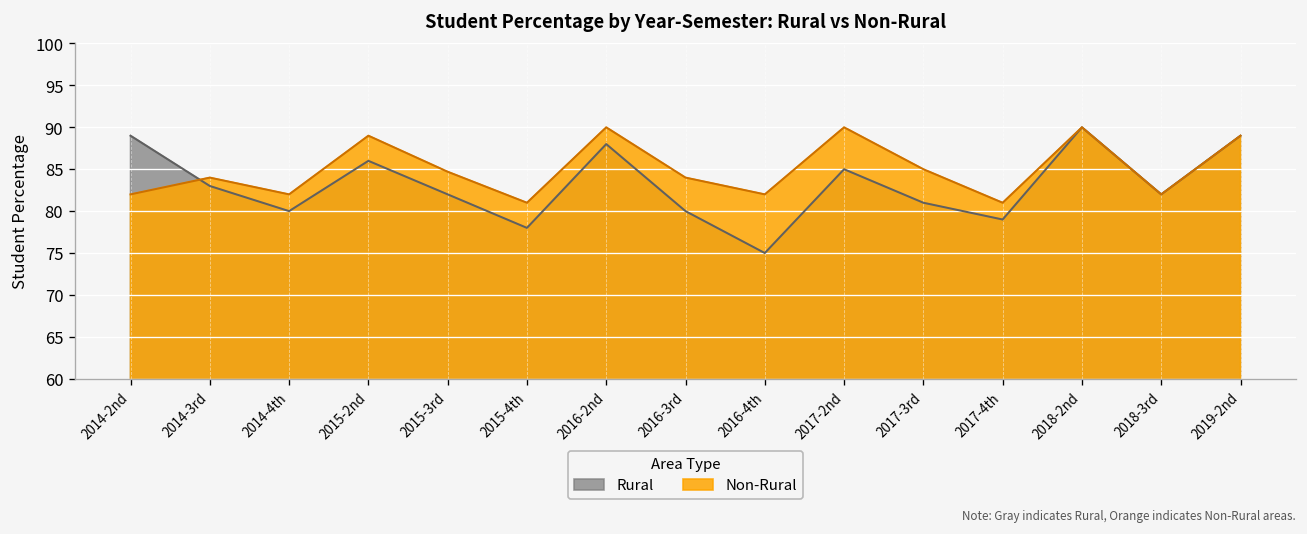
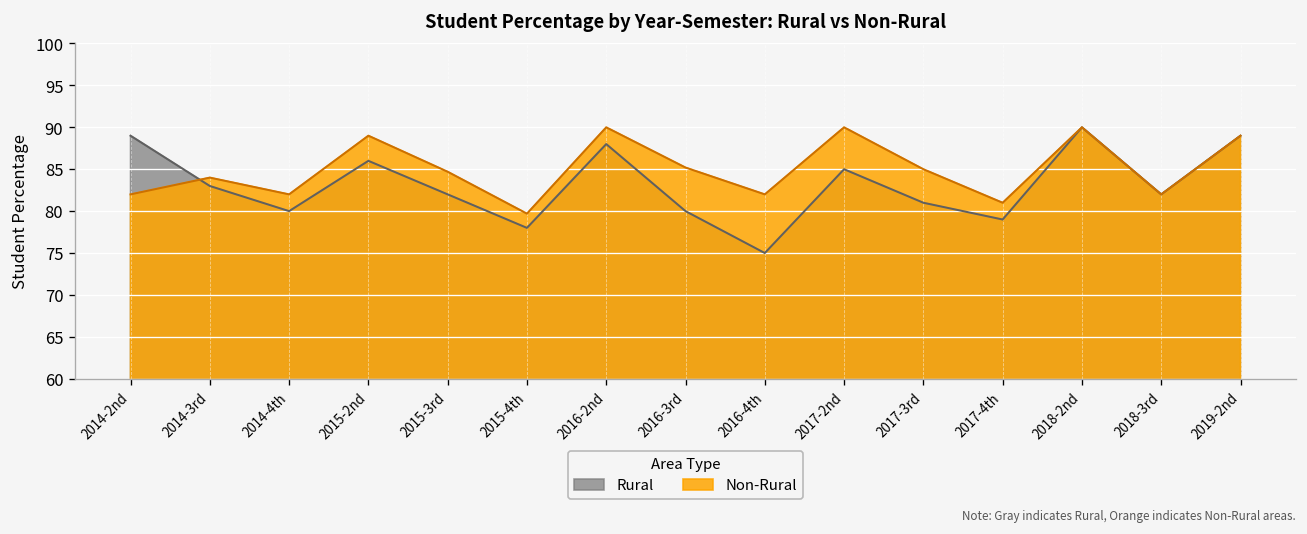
Non-Rural, 2015-4th: 81 -> 80
Non-Rural, 2016-3rd: 84 -> 85
